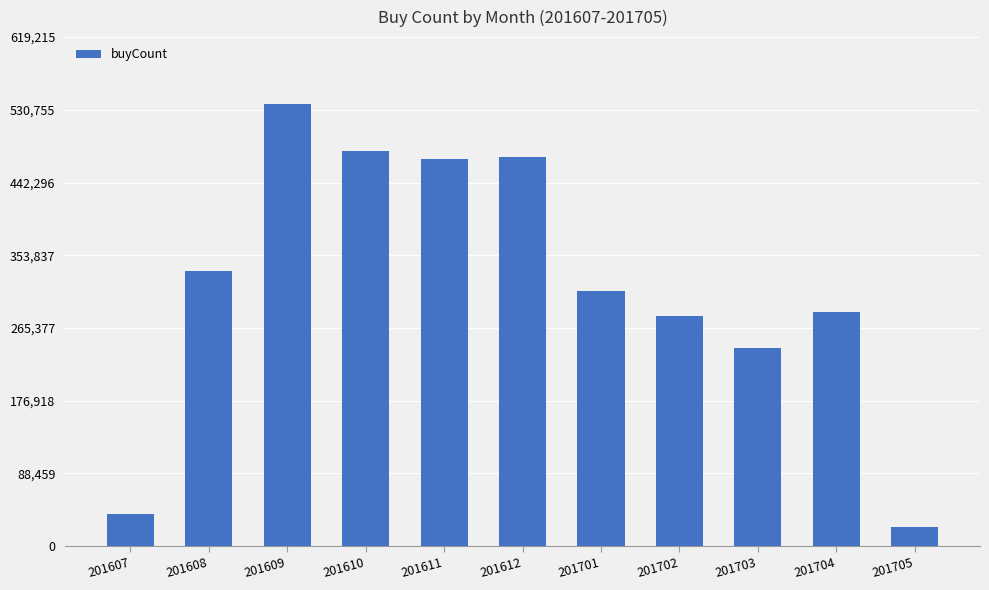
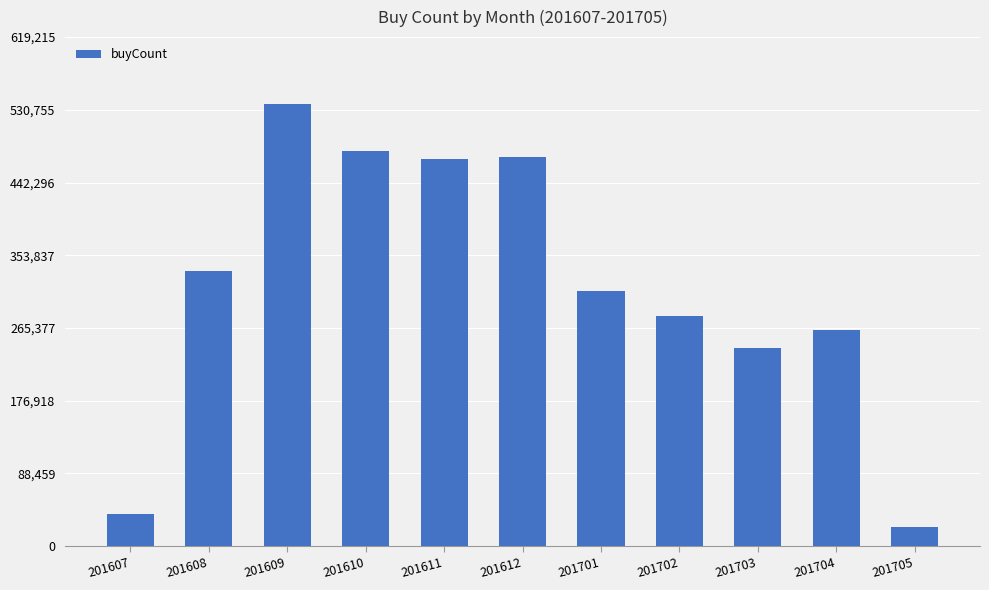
201704: 290,000 -> 260,000
